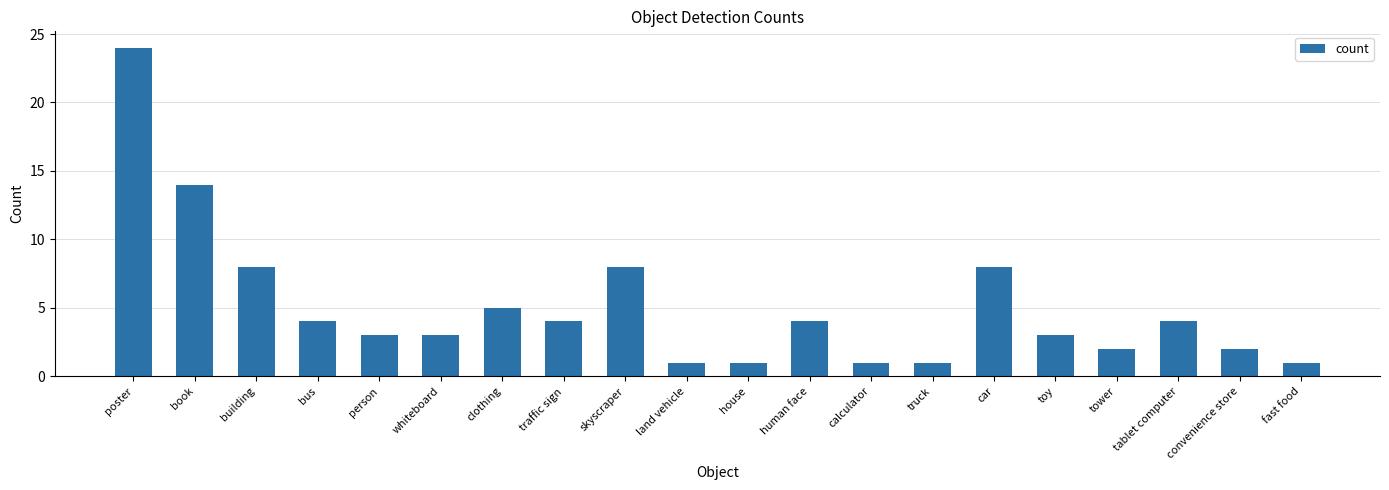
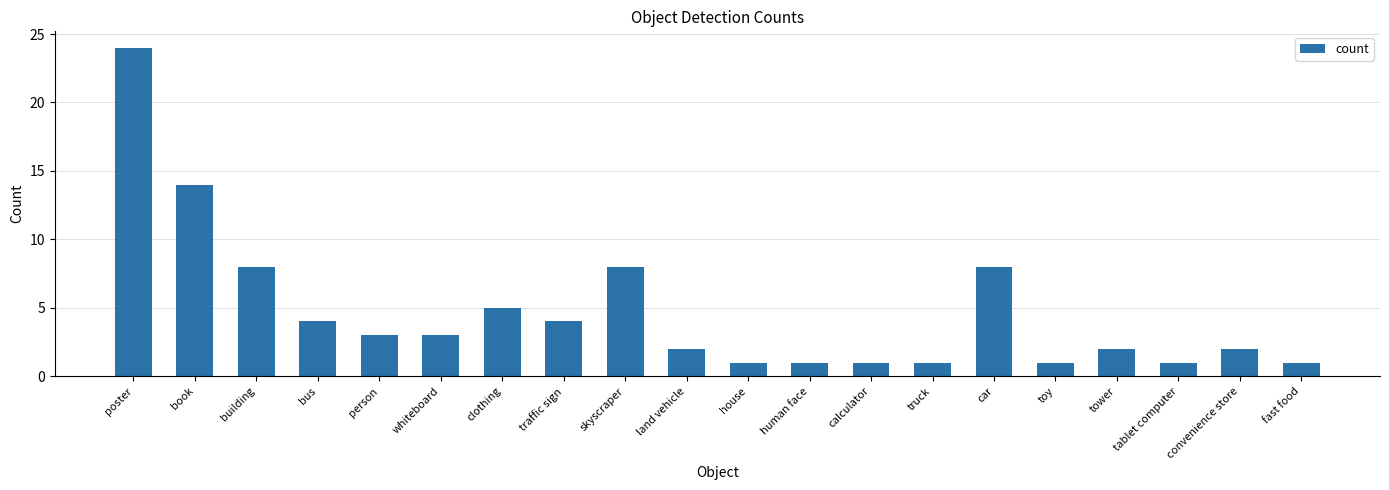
land vehicle: 1 -> 2
human face: 4 -> 1
toy: 3 -> 1
tablet computer: 4 -> 1
